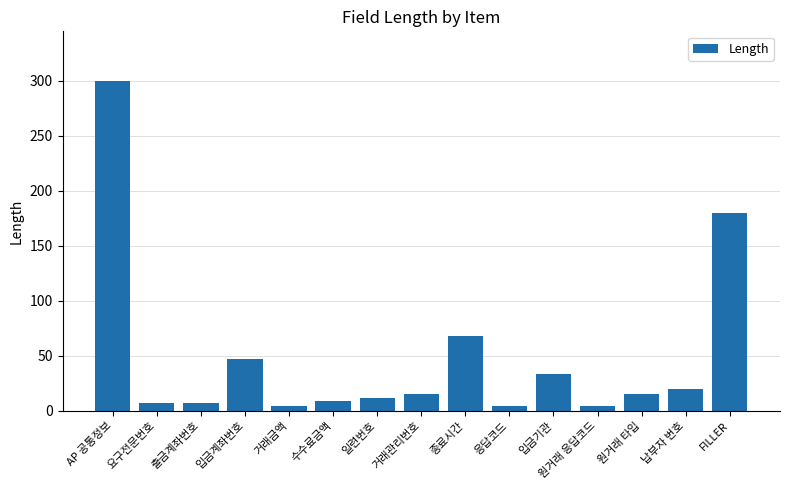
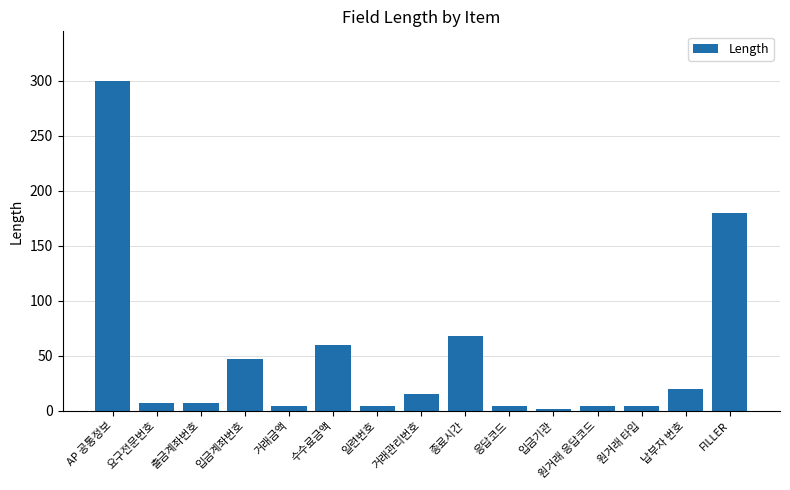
수수료금액: 9 -> 60
일련번호: 12 -> 4
입금기관: 33 -> 2
원거래 타입: 15 -> 4
